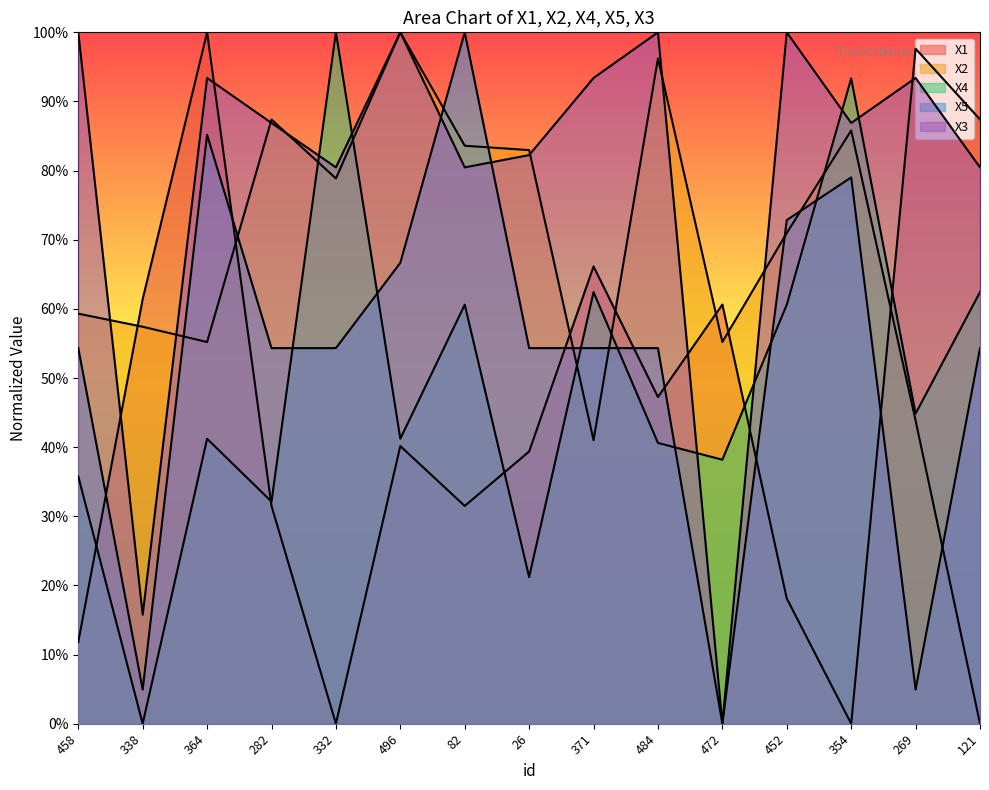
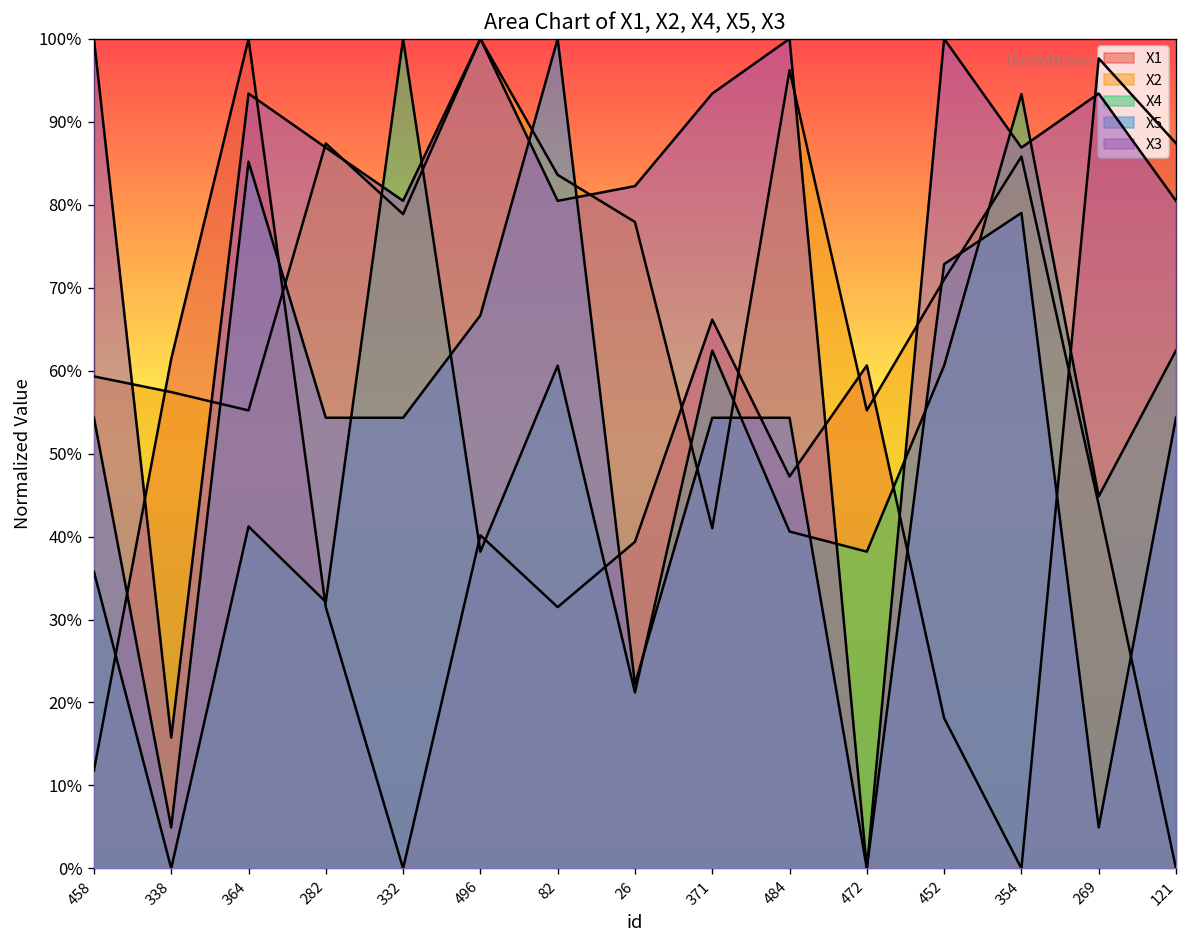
X4, 496: 41% -> 38%
X2, 26: 83% -> 78%
X5, 26: 54% -> 22%
